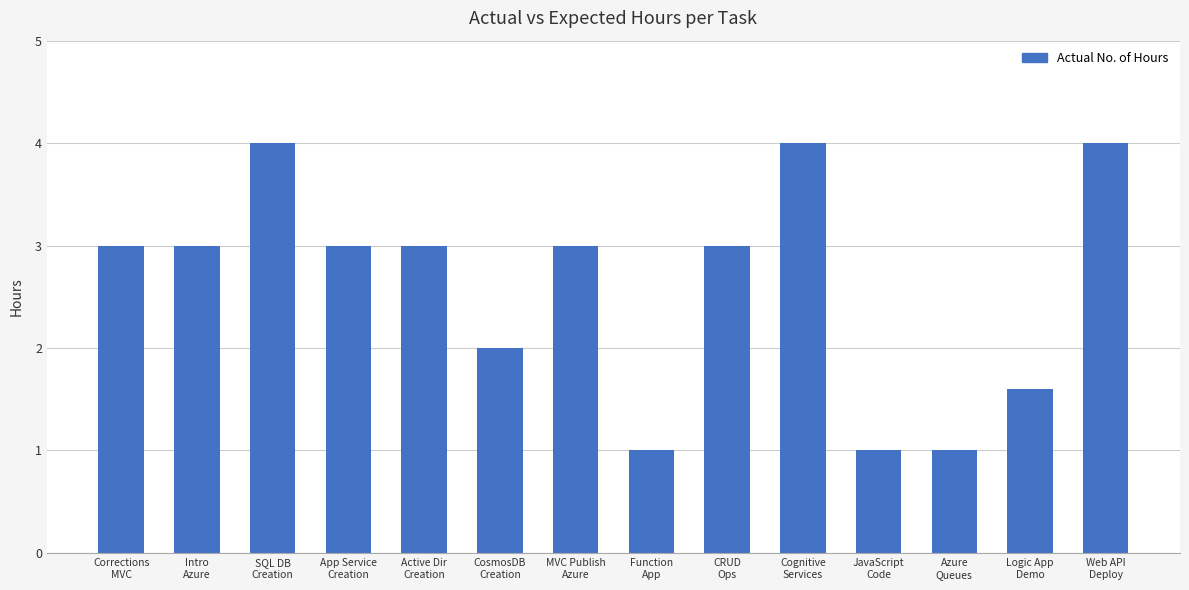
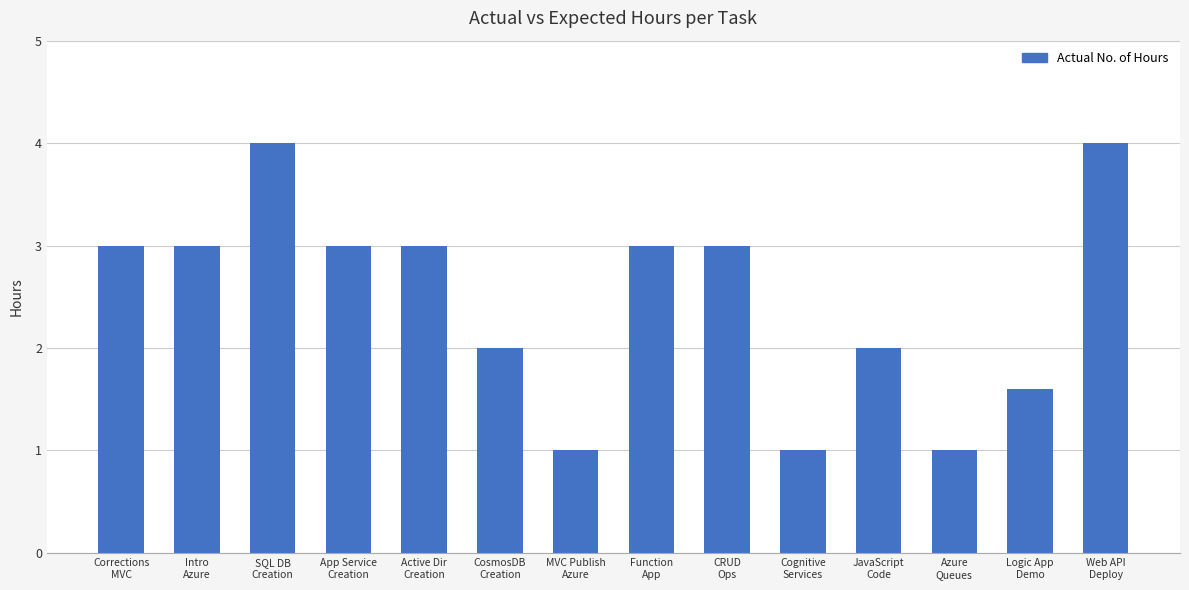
MVC Publish Azure: 3 -> 1
Function App: 1 -> 3
Cognitive Services: 4 -> 1
JavaScript Code: 1 -> 2
